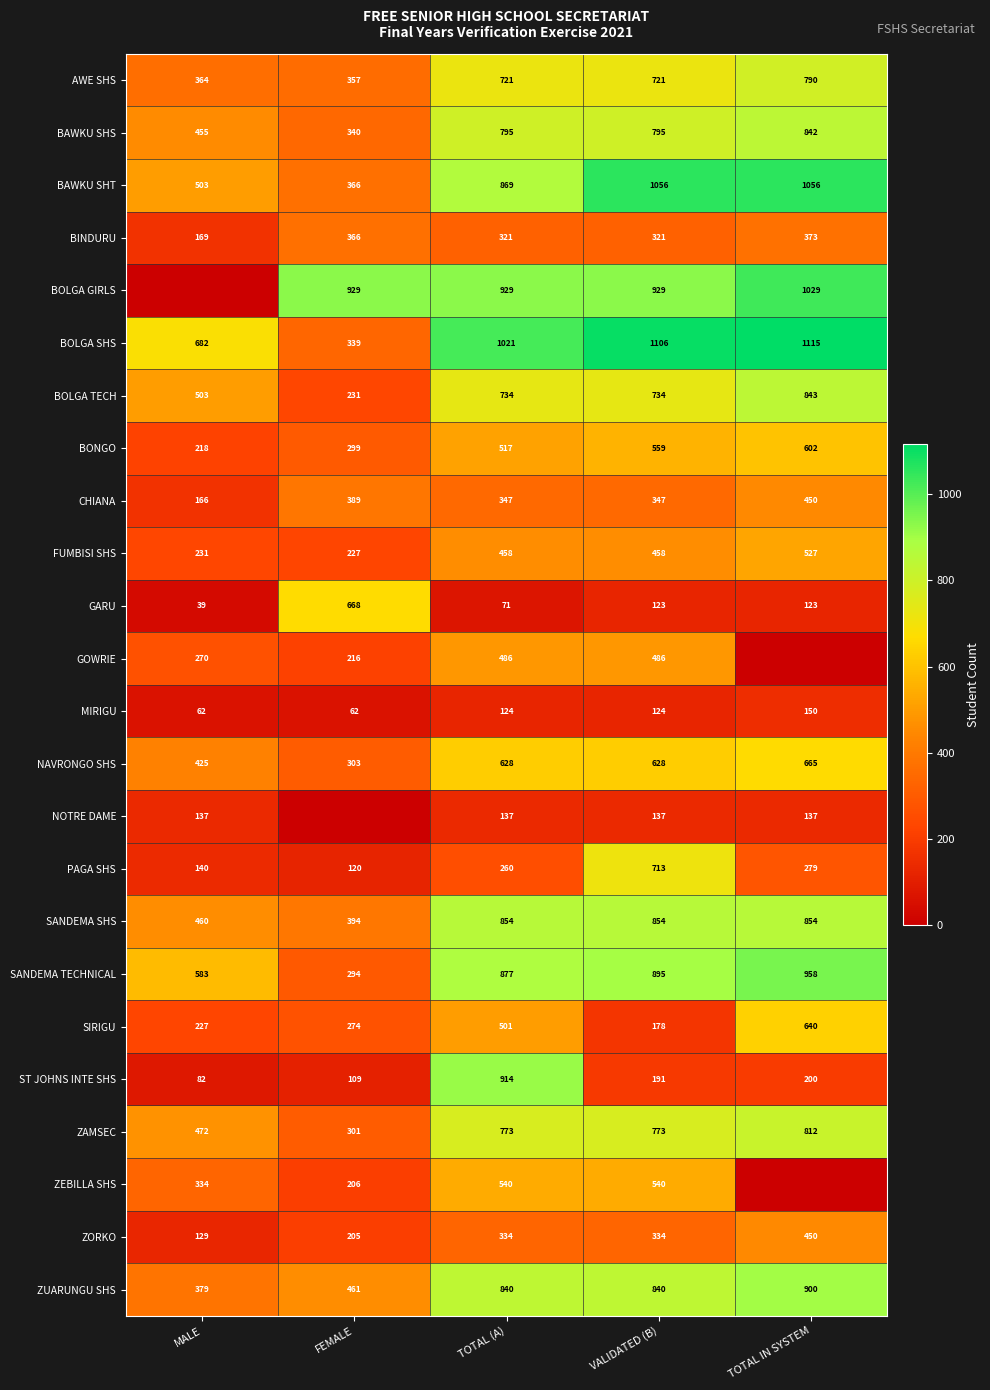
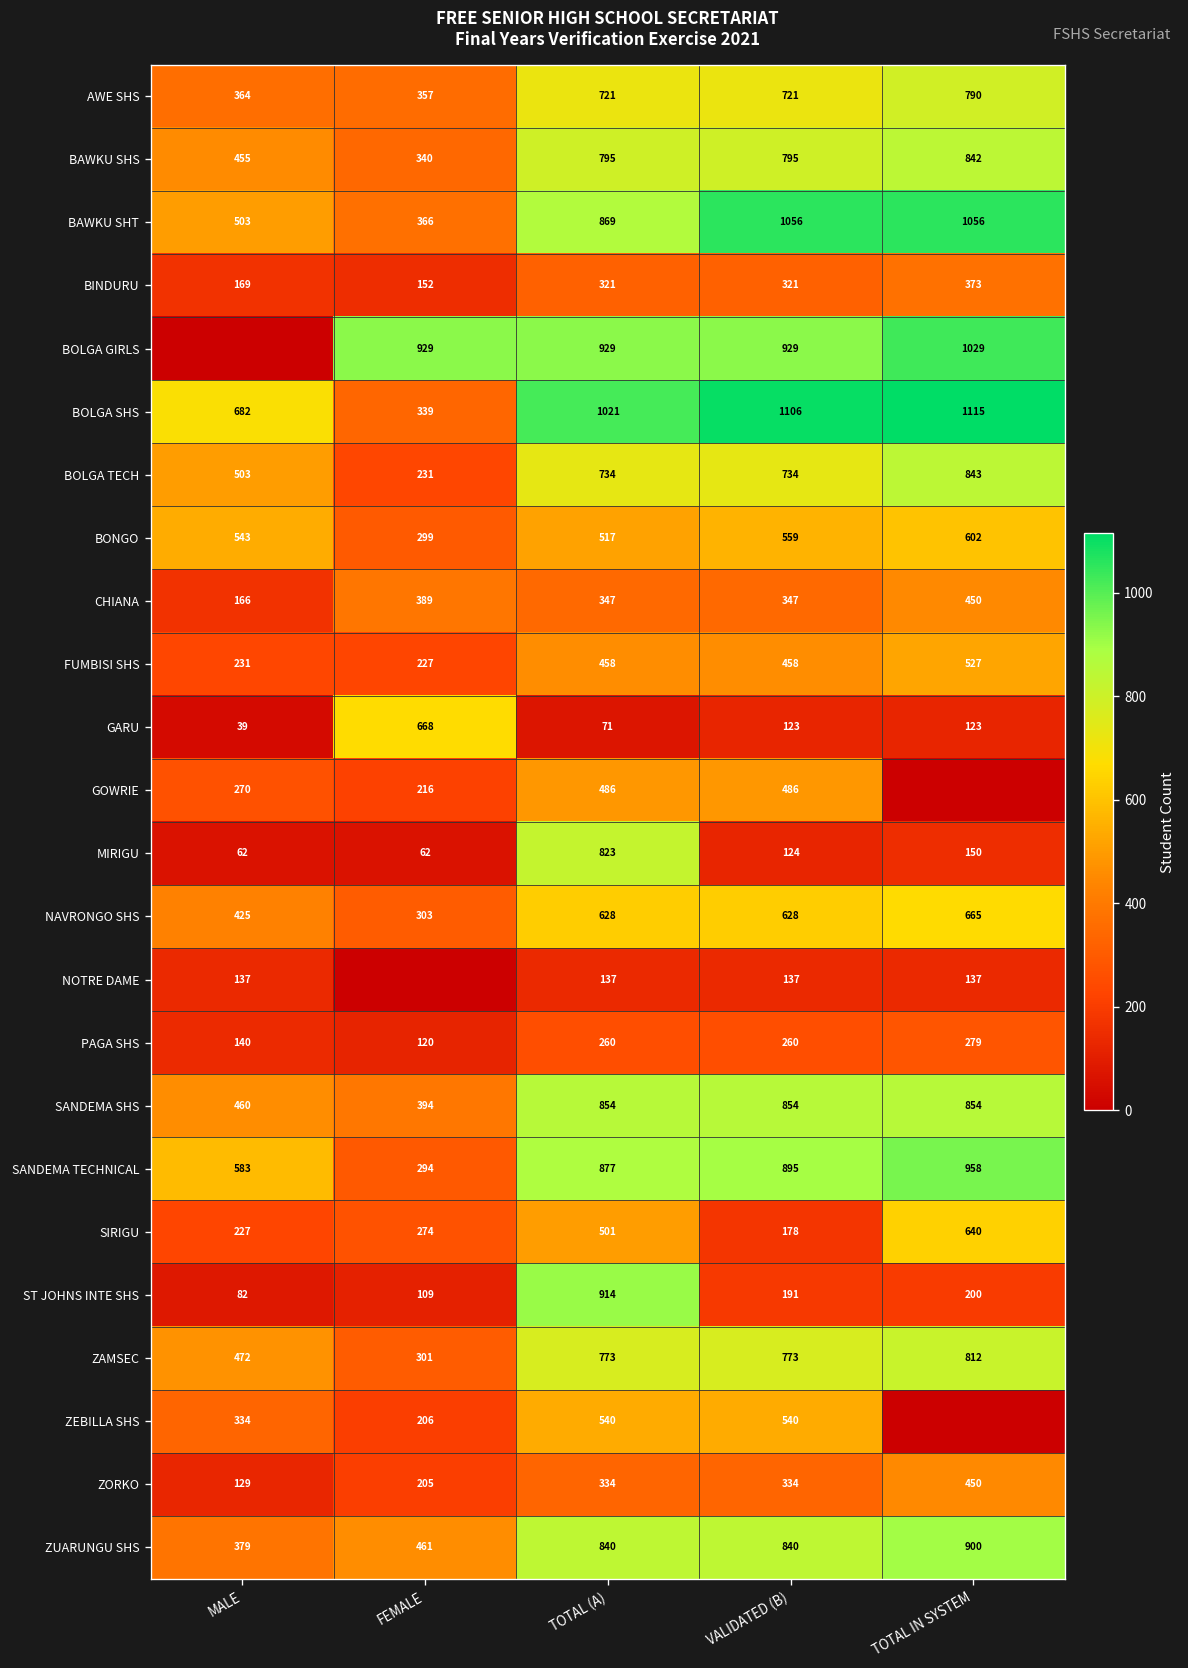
BINDURU, FEMALE: 366 -> 152
BONGO, MALE: 218 -> 543
MIRIGU, TOTAL (A): 124 -> 823
PAGA SHS, VALIDATED (B): 713 -> 260
